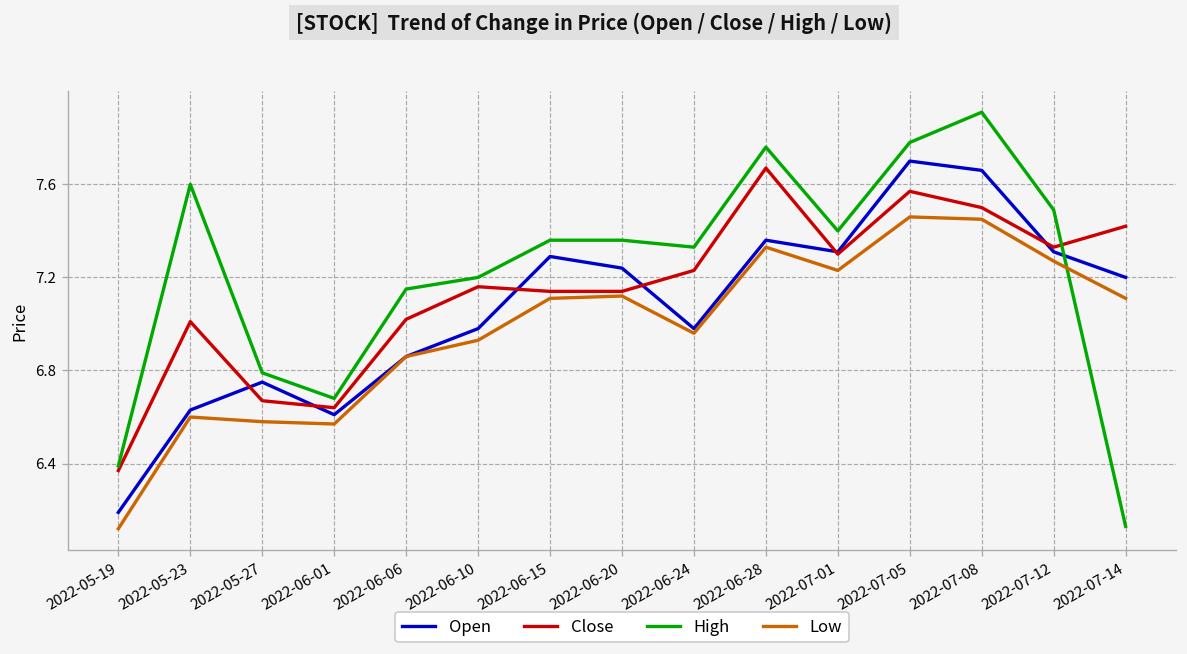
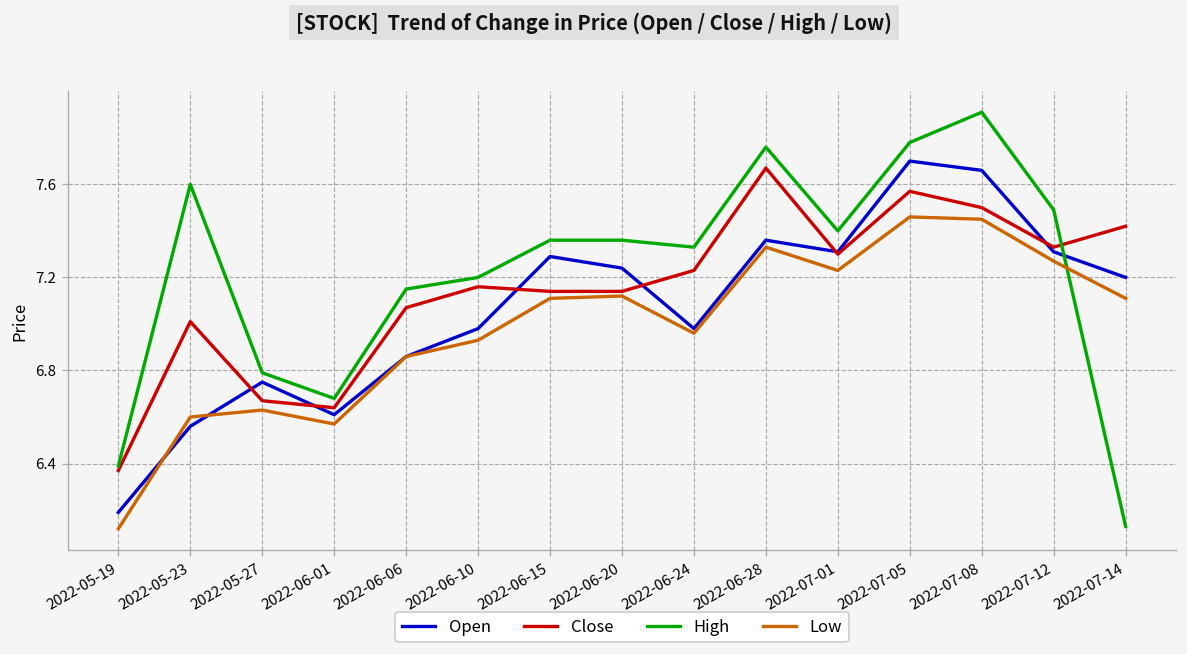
Open, 2022-05-23: 6.63 -> 6.56
Low, 2022-05-27: 6.58 -> 6.63
Close, 2022-06-06: 7.02 -> 7.07
